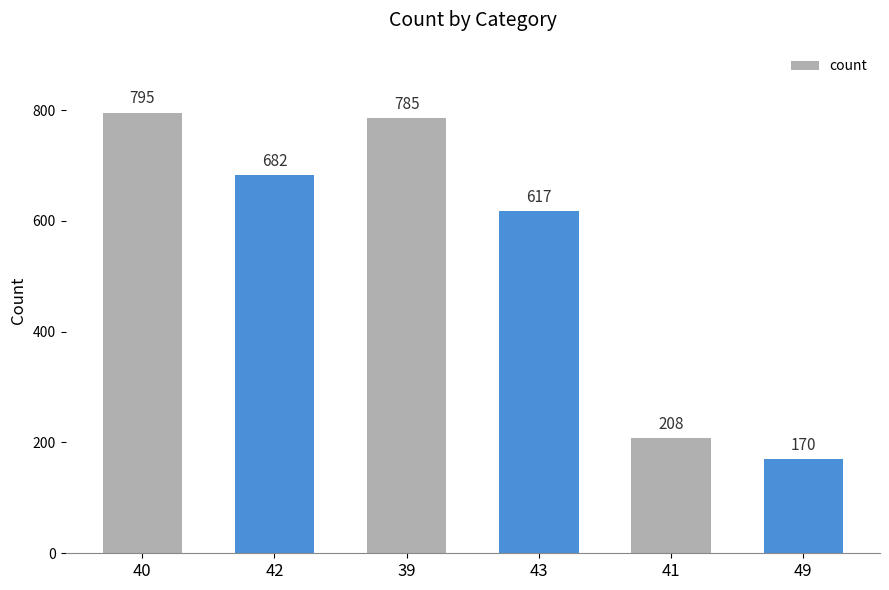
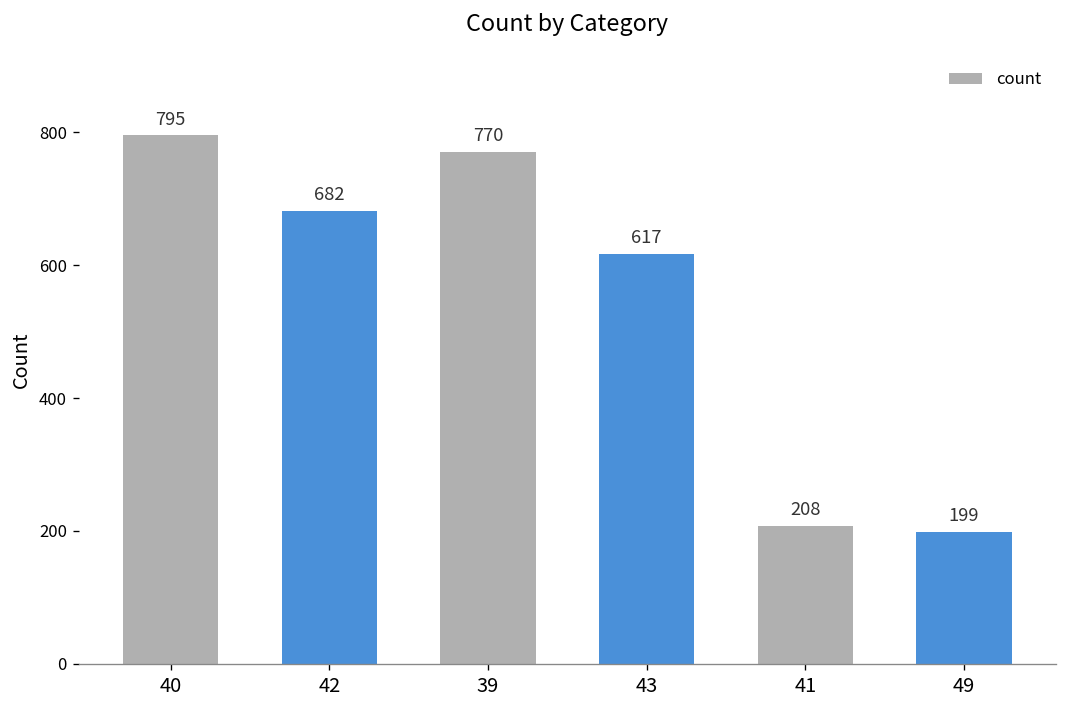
39: 785 -> 770
49: 170 -> 199
